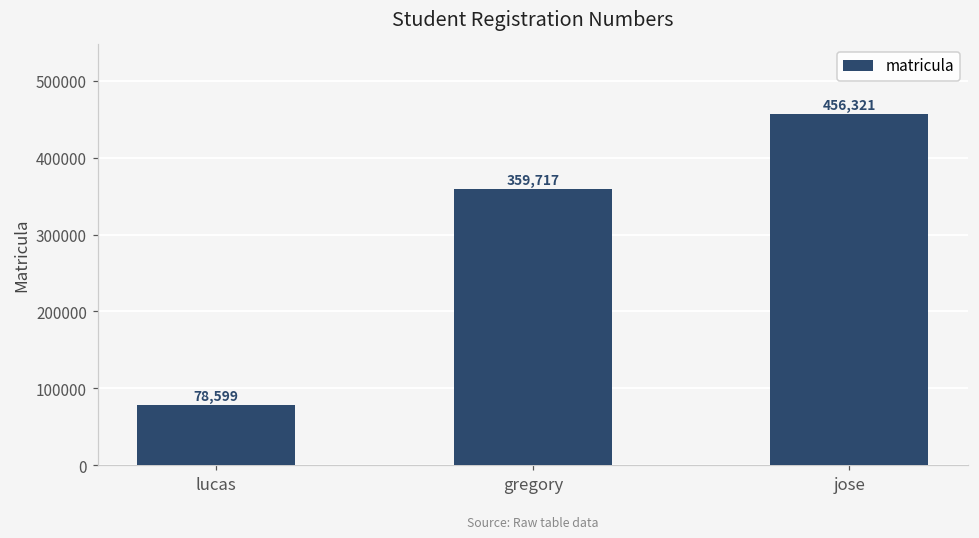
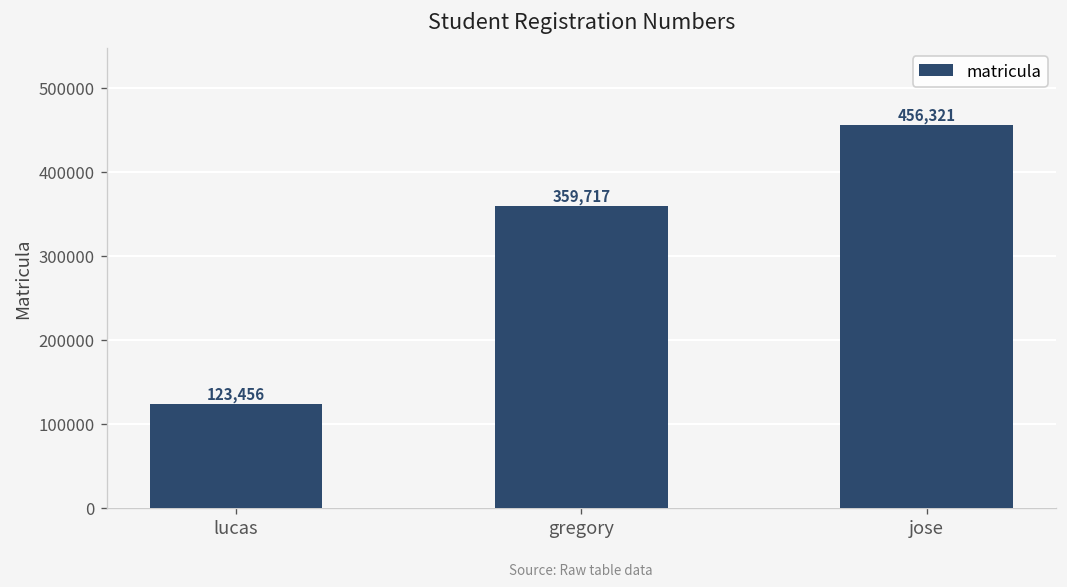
lucas: 78,599 -> 123,456
